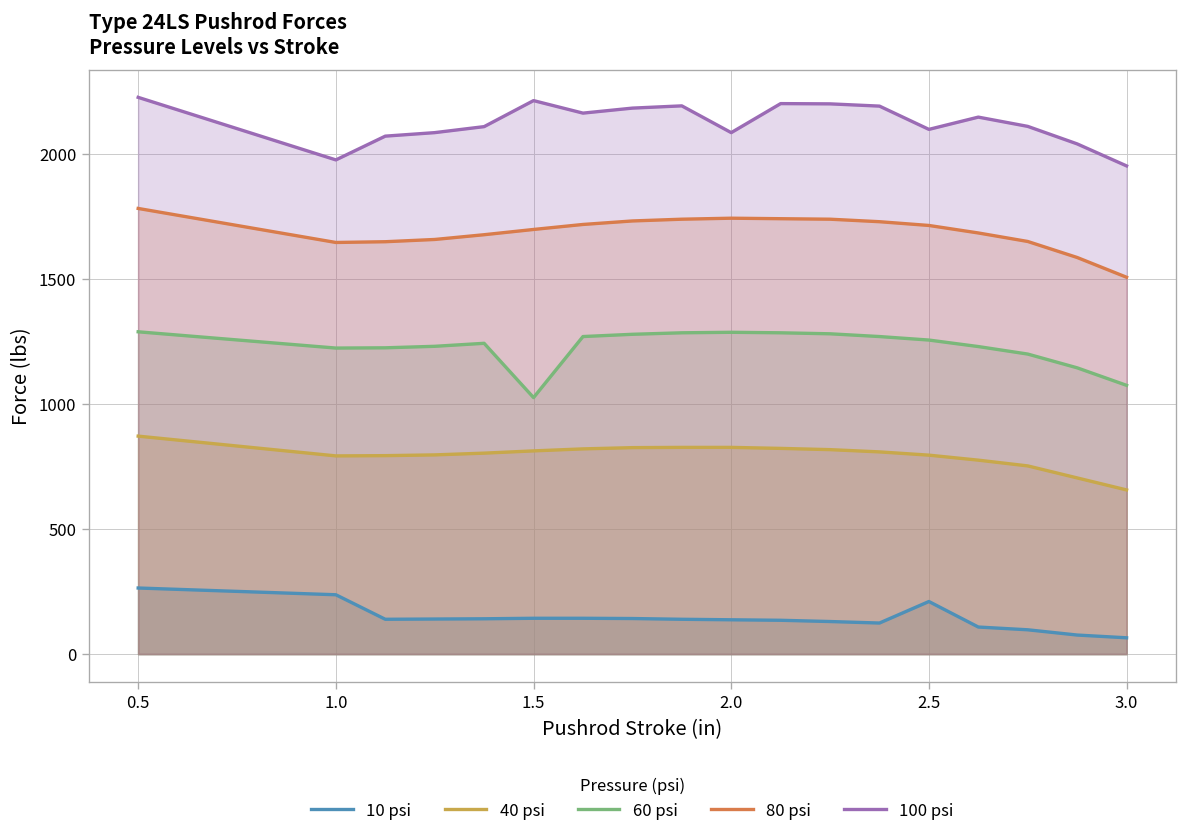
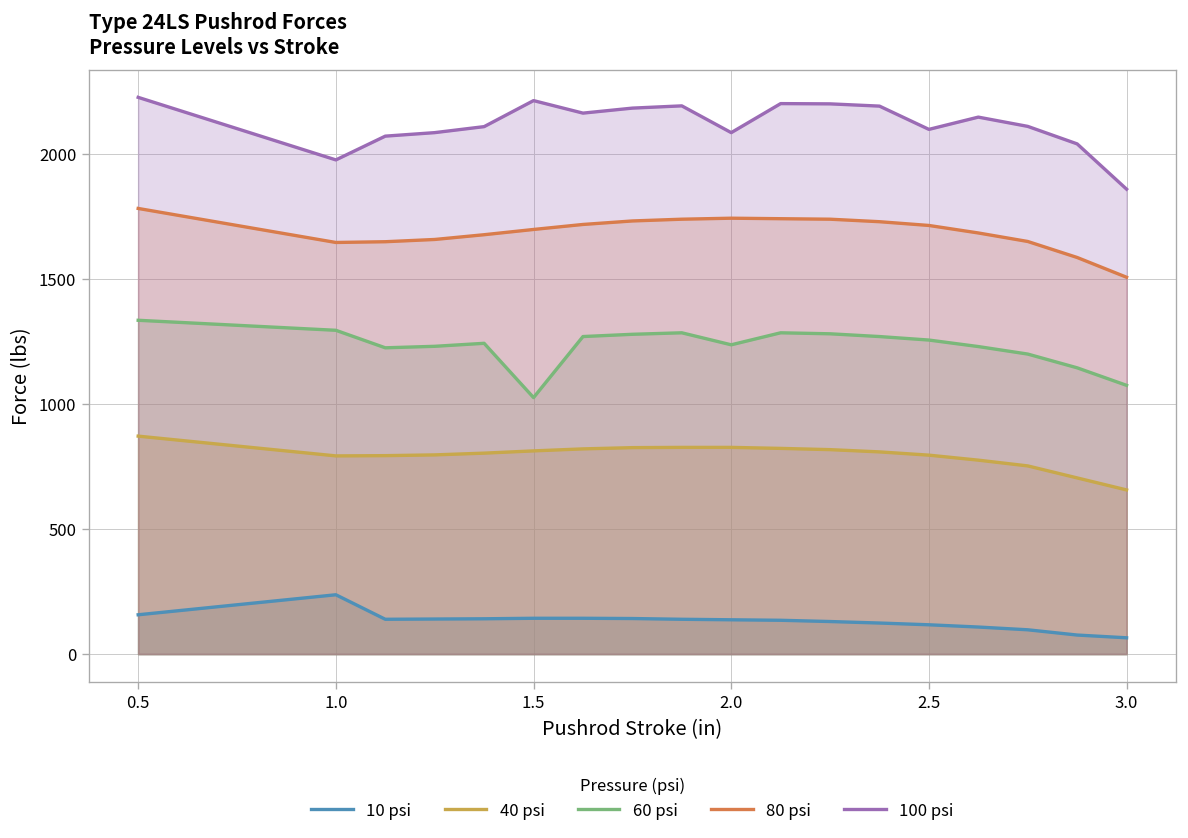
10 psi, 0.5: 260 -> 160
60 psi, 0.5: 1290 -> 1330
60 psi, 1.0: 1220 -> 1290
60 psi, 2.0: 1290 -> 1240
10 psi, 2.5: 210 -> 120
100 psi, 3.0: 1950 -> 1860
